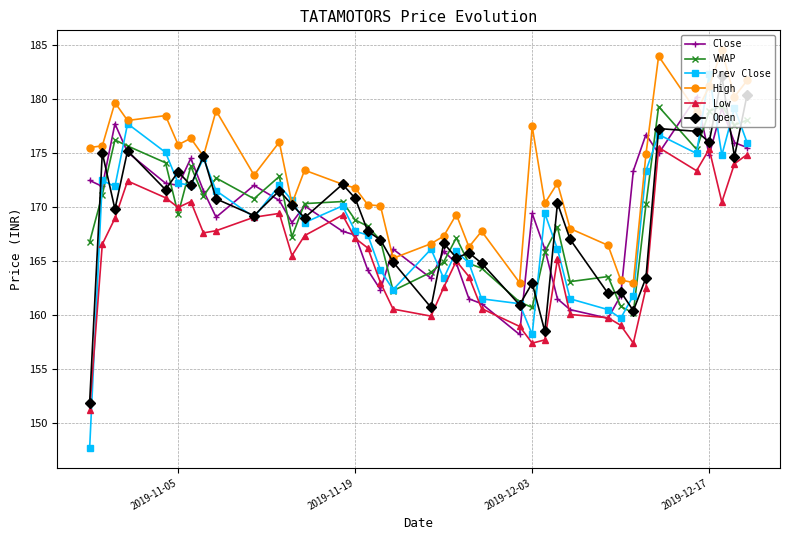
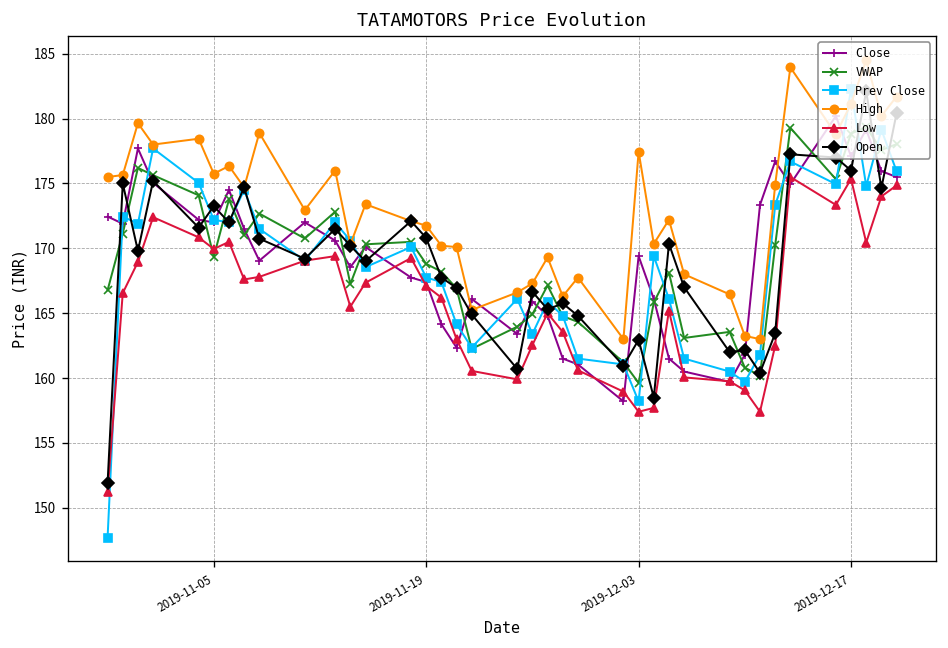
VWAP, 2019-12-03: 160.7 -> 159.6
Close, 2019-12-17: 174.8 -> 177.1
